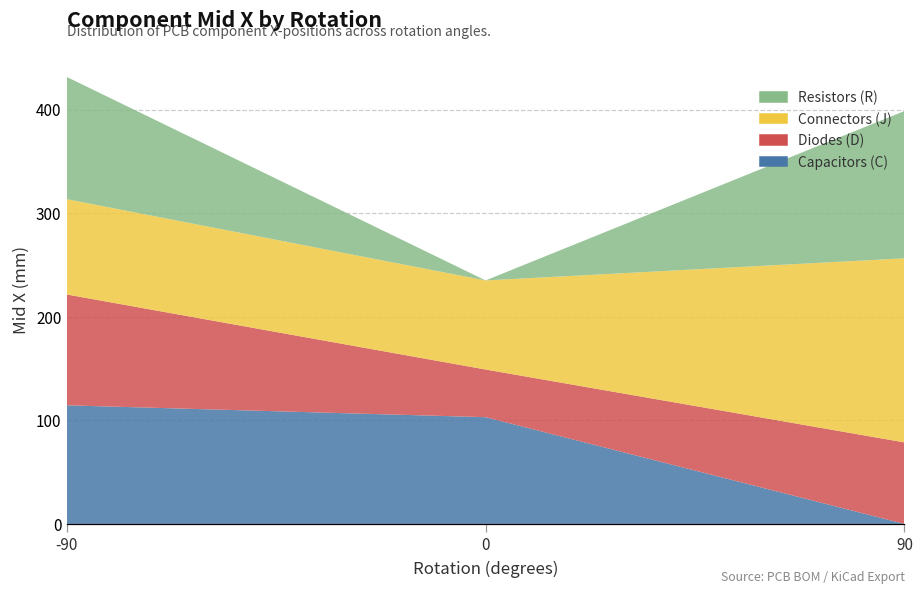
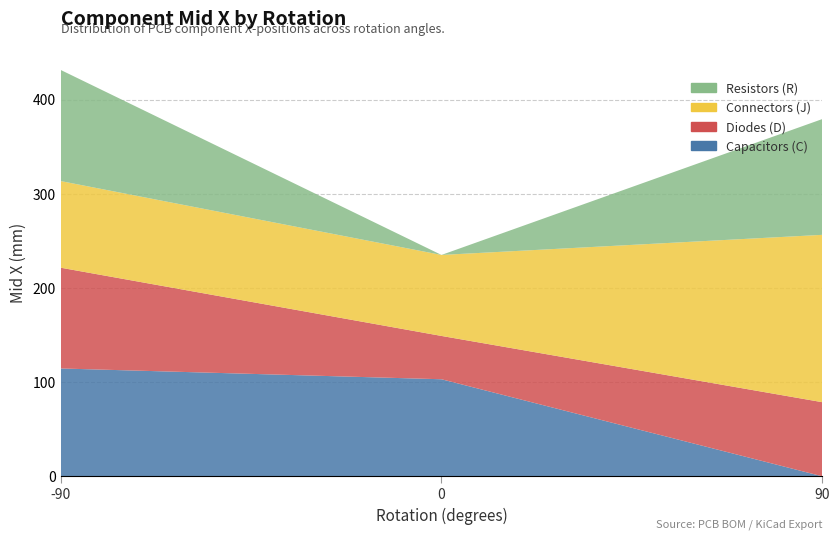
Resistors (R), 90: 140 -> 120
